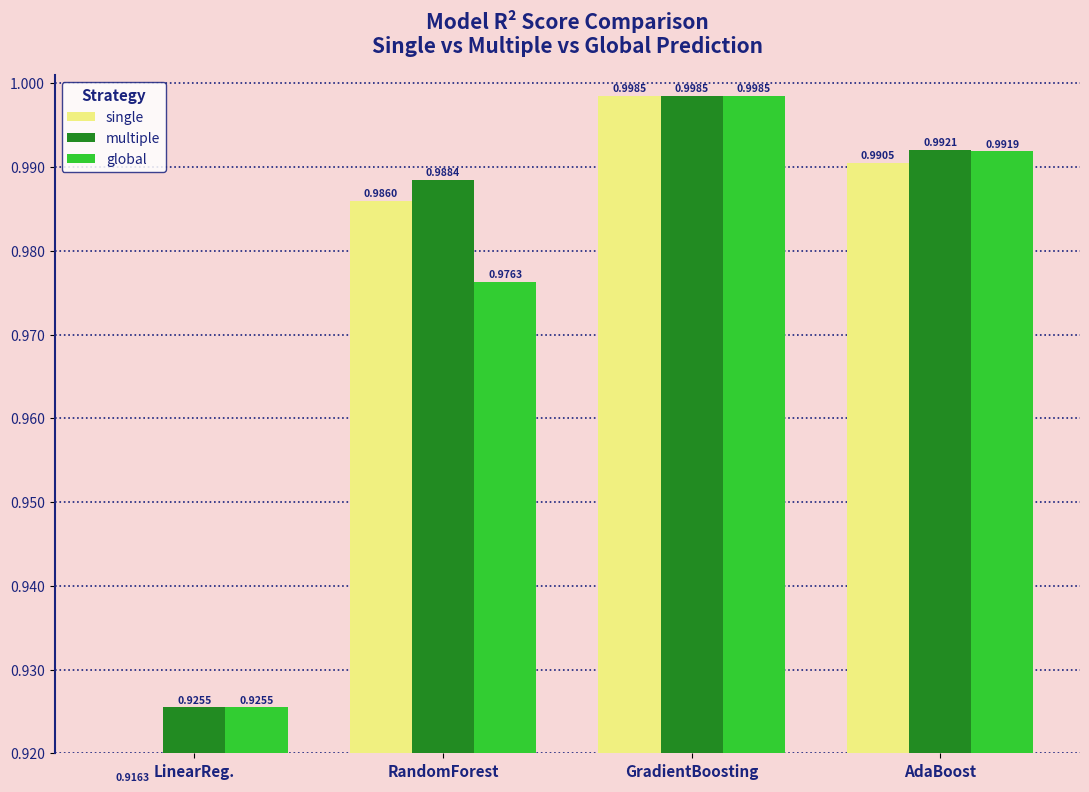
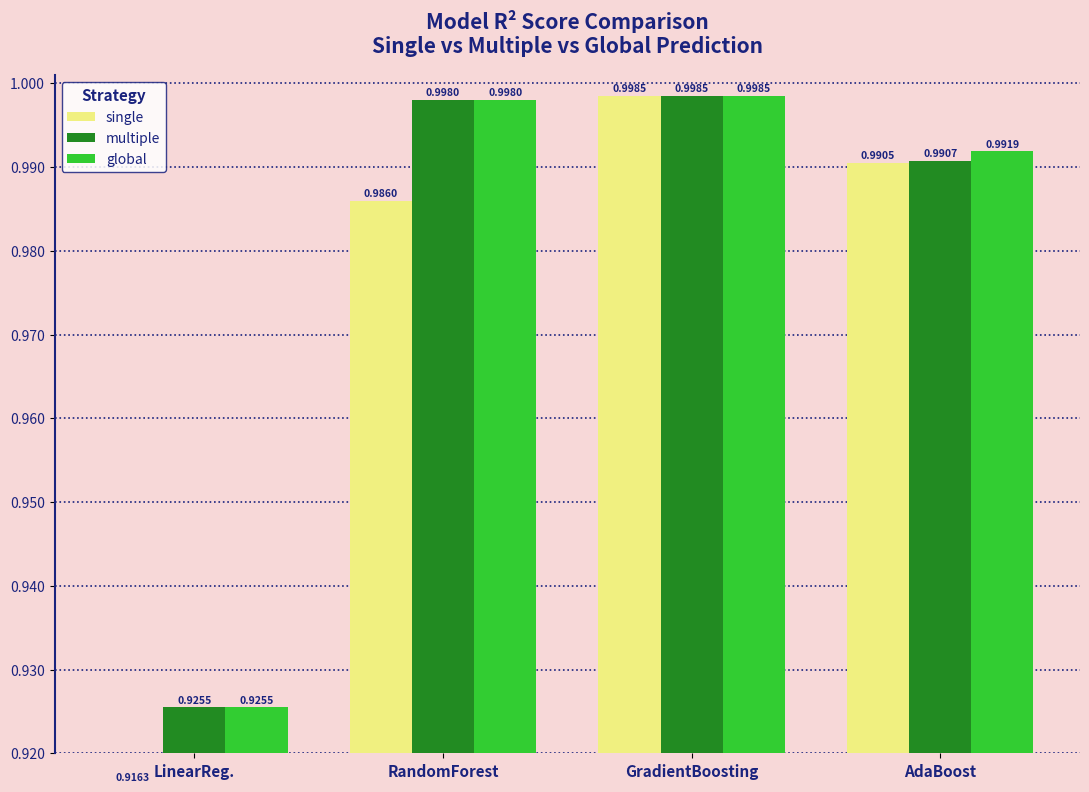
multiple, RandomForest: 0.9884 -> 0.9980
global, RandomForest: 0.9763 -> 0.9980
multiple, AdaBoost: 0.9921 -> 0.9907
